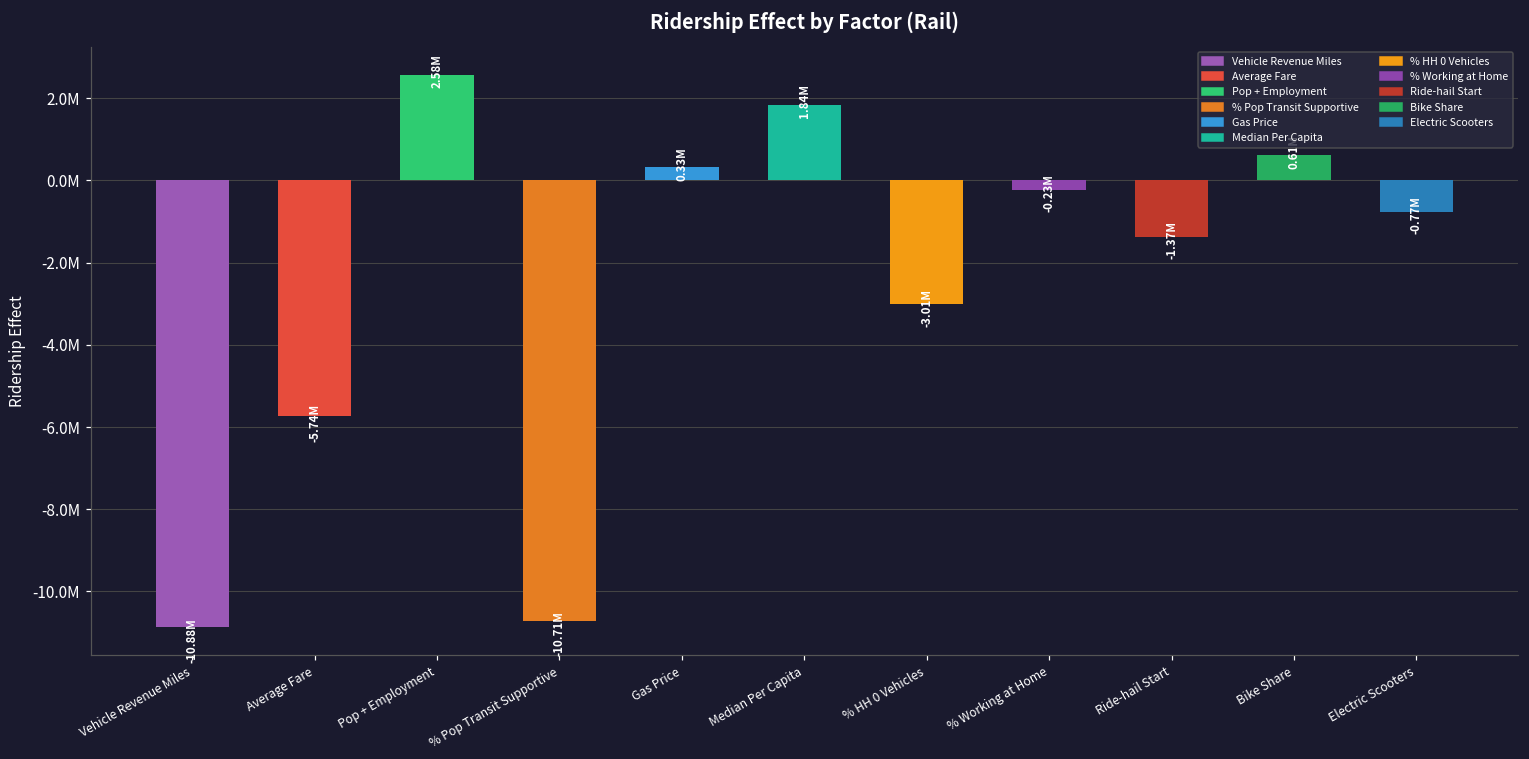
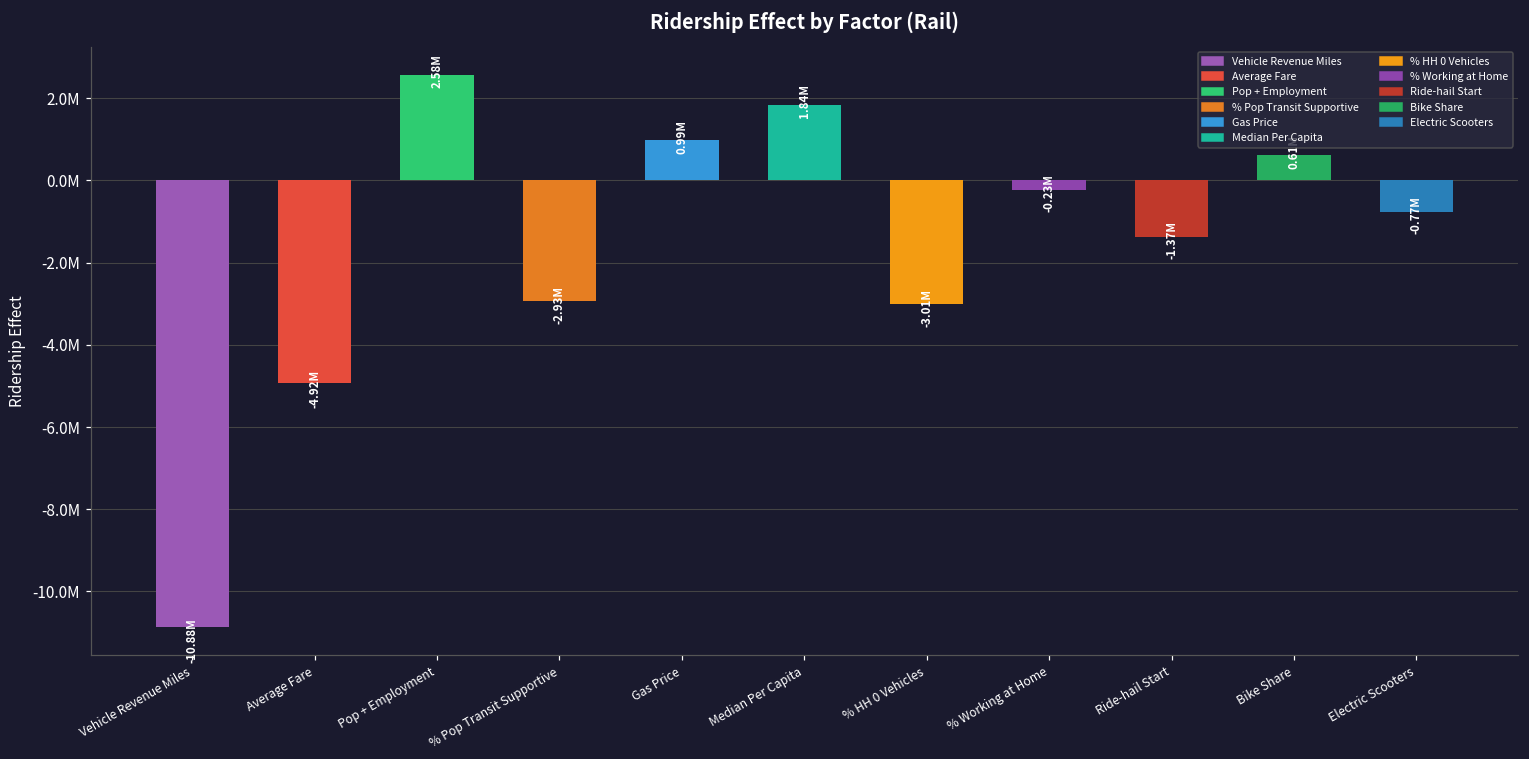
Average Fare: -5.74M -> -4.92M
% Pop Transit Supportive: -10.71M -> -2.93M
Gas Price: 0.33M -> 0.99M
